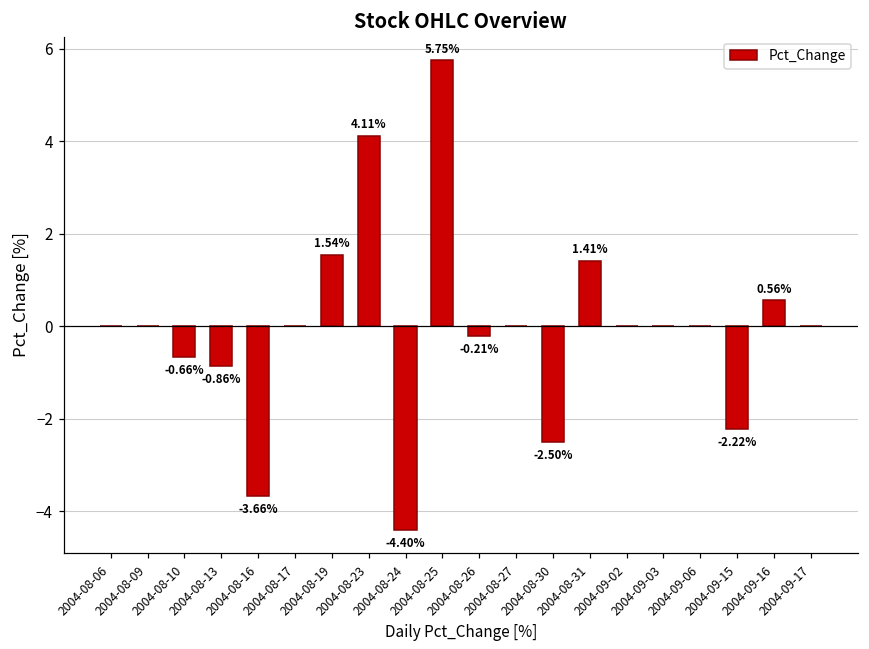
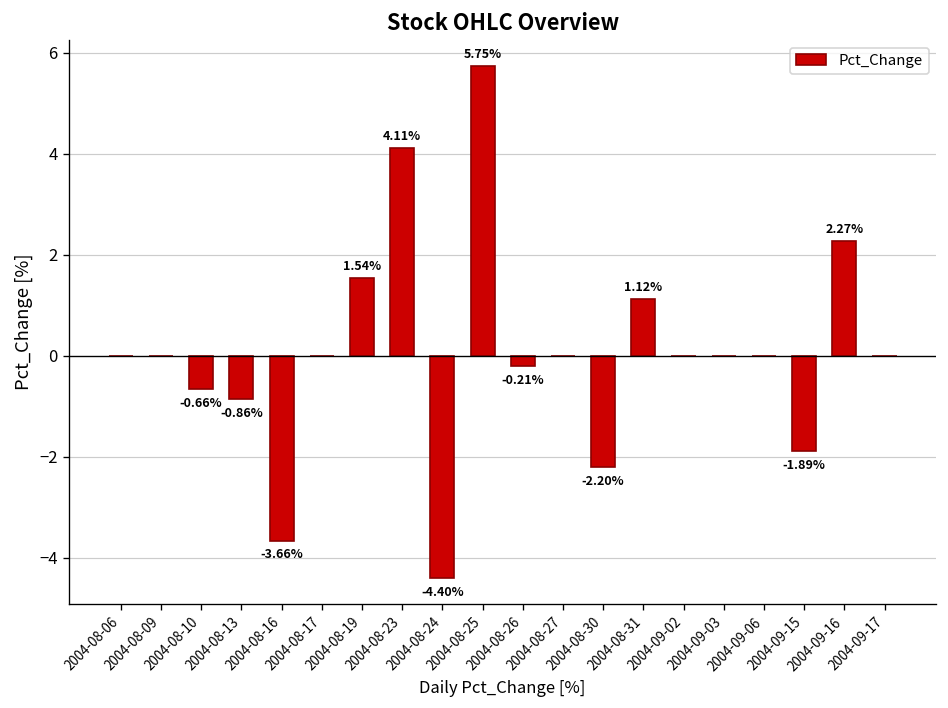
2004-08-30: -2.50% -> -2.20%
2004-08-31: 1.41% -> 1.12%
2004-09-15: -2.22% -> -1.89%
2004-09-16: 0.56% -> 2.27%
